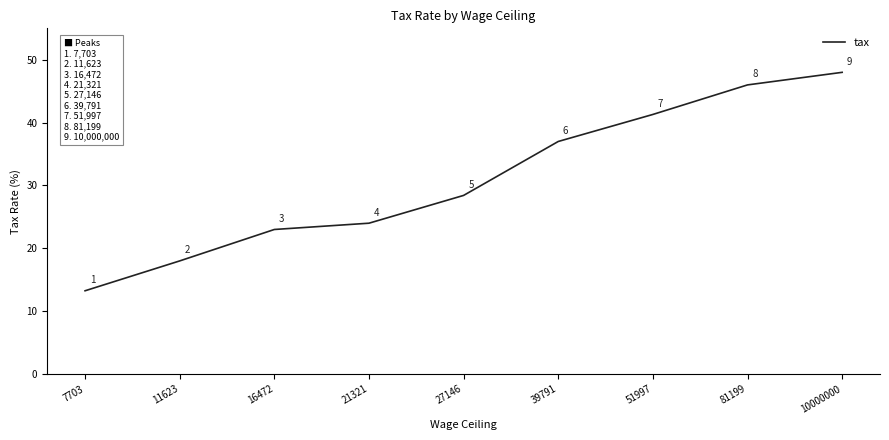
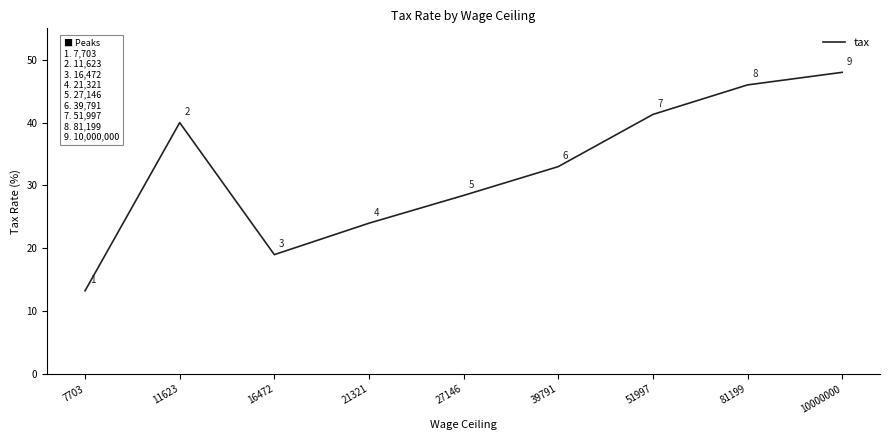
11623: 18 -> 40
16472: 23 -> 19
39791: 37 -> 33
